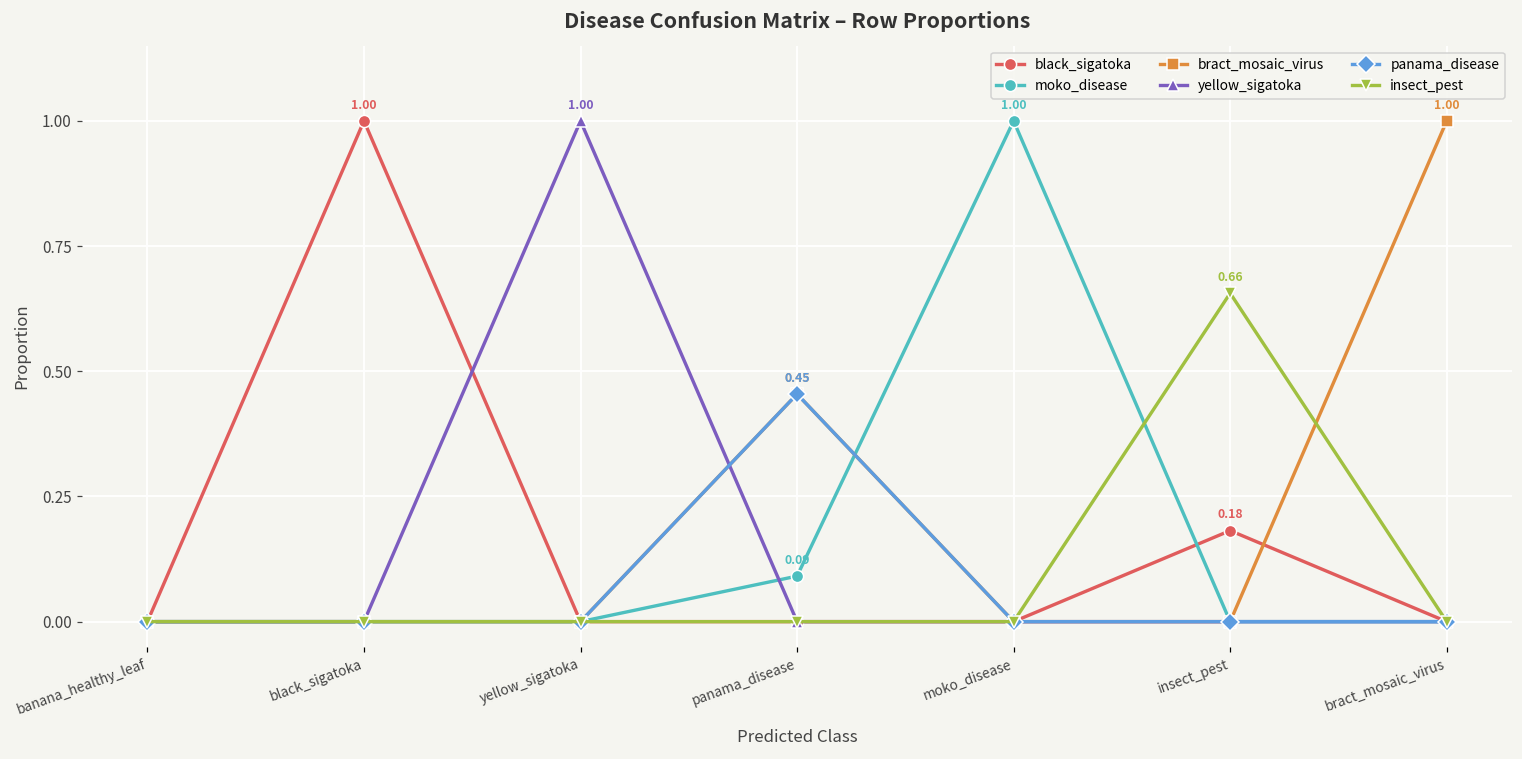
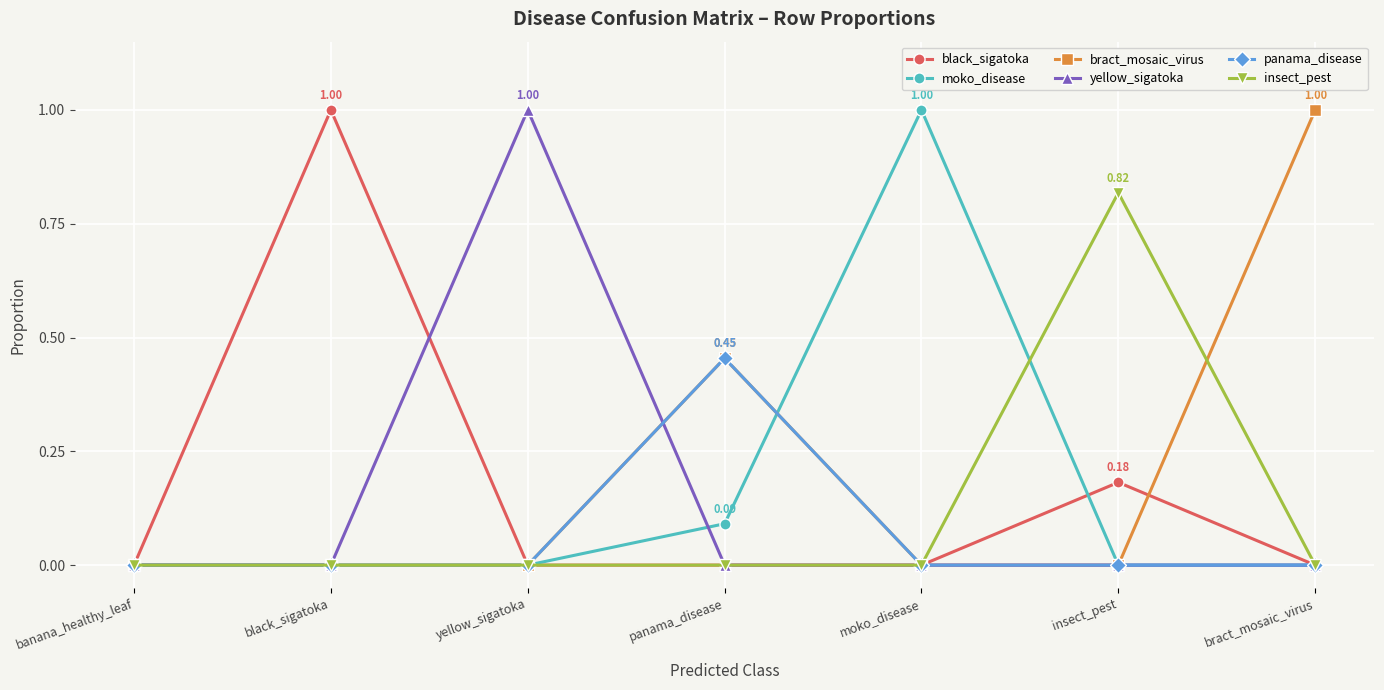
insect_pest, insect_pest: 0.66 -> 0.82
